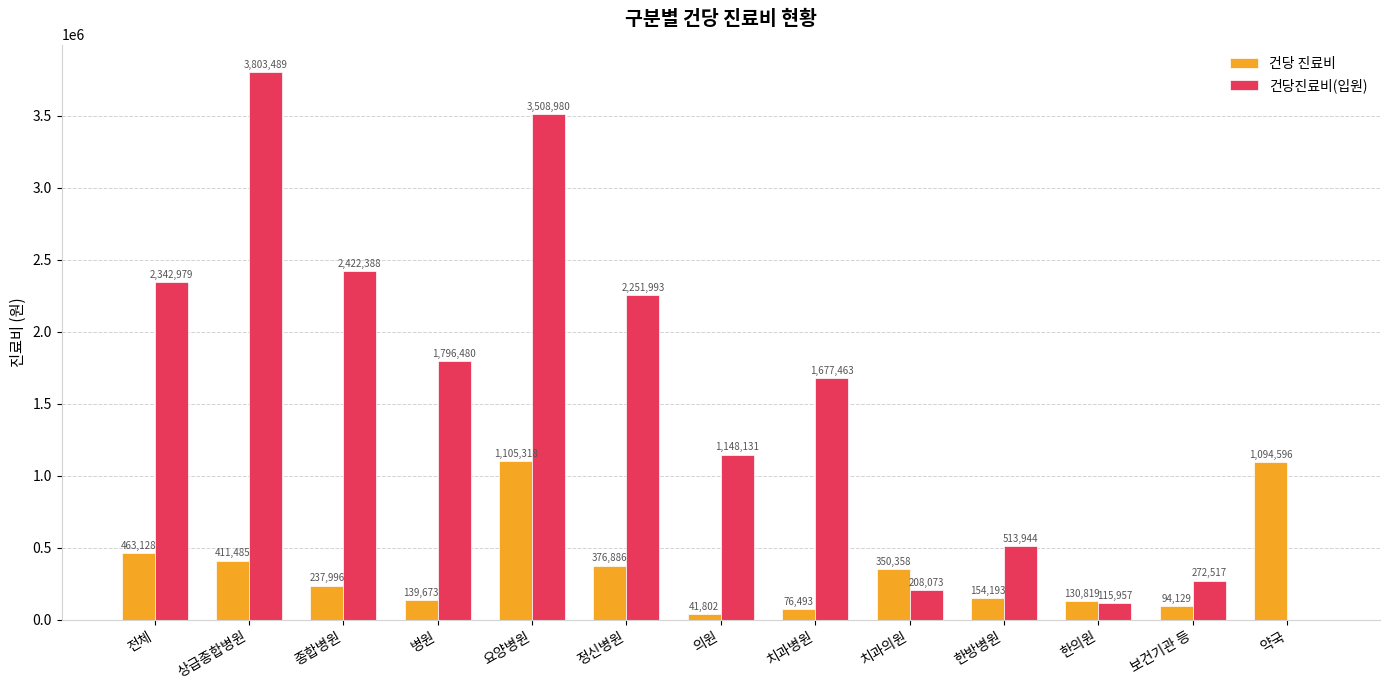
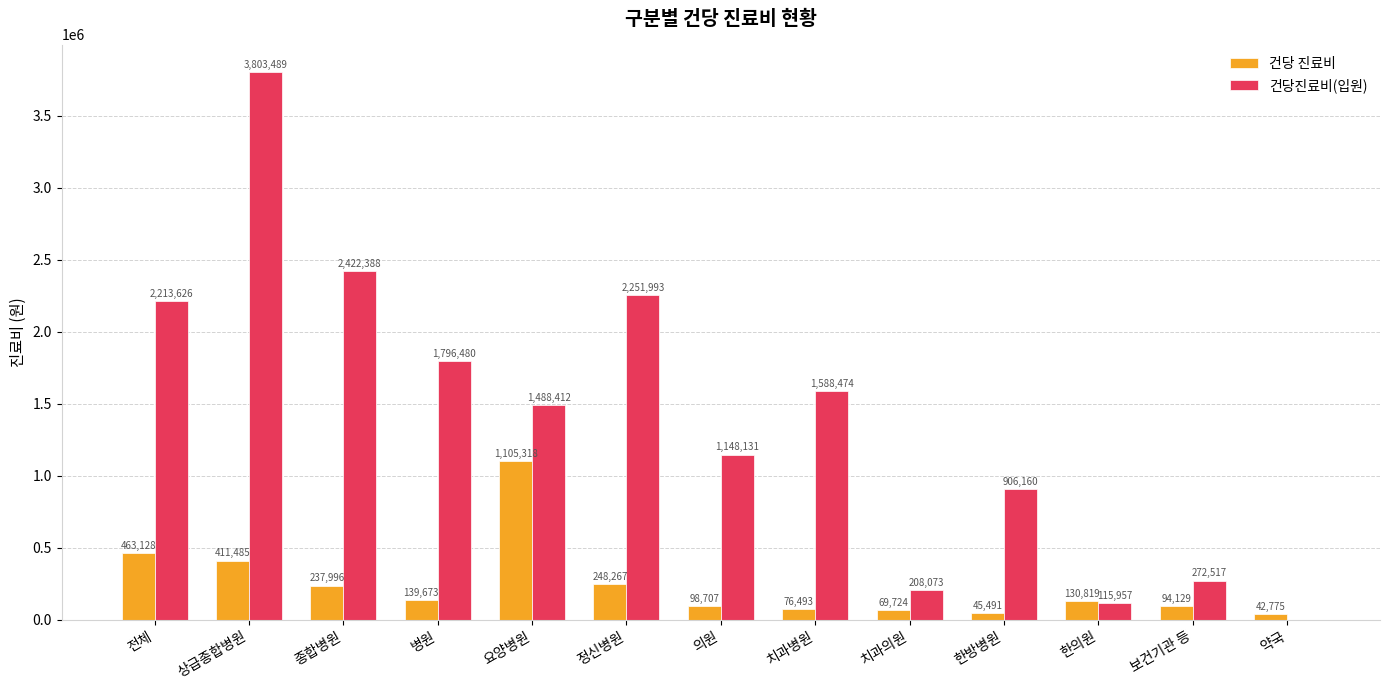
건당진료비(입원), 전체: 2,342,979 -> 2,213,626
건당진료비(입원), 요양병원: 3,508,980 -> 1,488,412
건당 진료비, 정신병원: 376,886 -> 248,267
건당 진료비, 의원: 41,802 -> 98,707
건당진료비(입원), 치과병원: 1,677,463 -> 1,588,474
건당 진료비, 치과의원: 350,358 -> 69,724
건당 진료비, 한방병원: 154,193 -> 45,491
건당진료비(입원), 한방병원: 513,944 -> 906,160
건당 진료비, 약국: 1,094,596 -> 42,775
